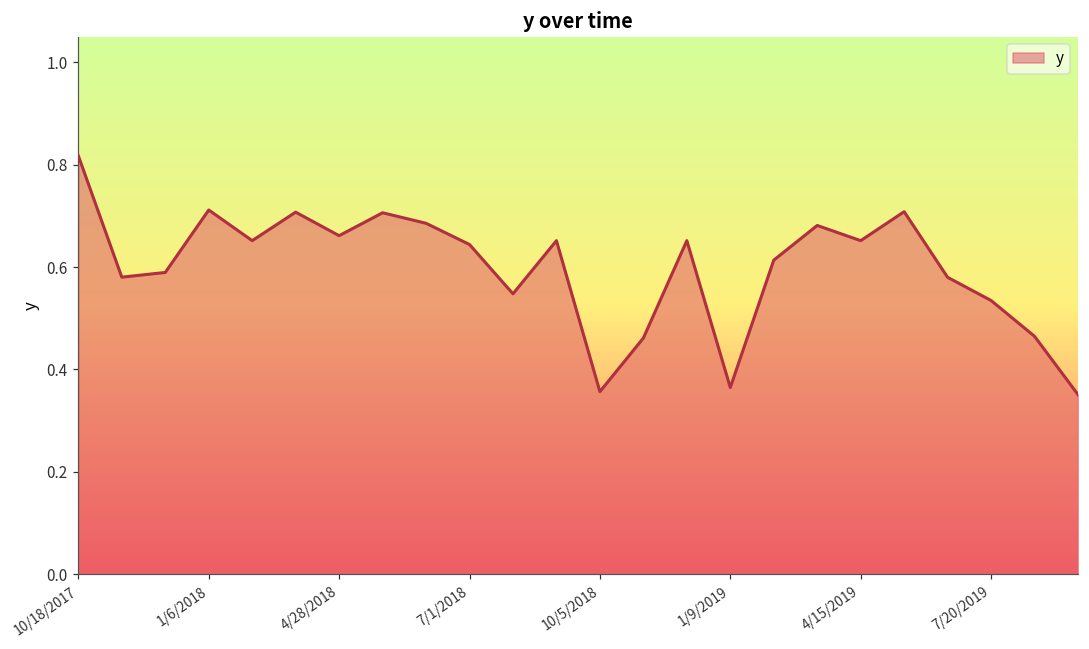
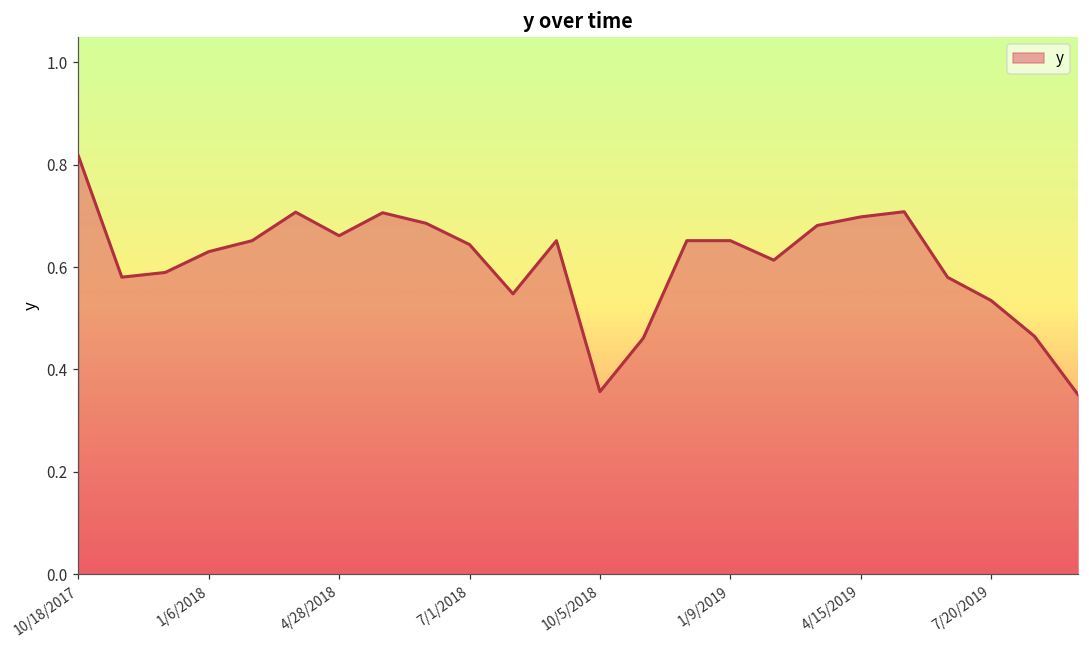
1/6/2018: 0.71 -> 0.63
1/9/2019: 0.36 -> 0.65
4/15/2019: 0.65 -> 0.70
